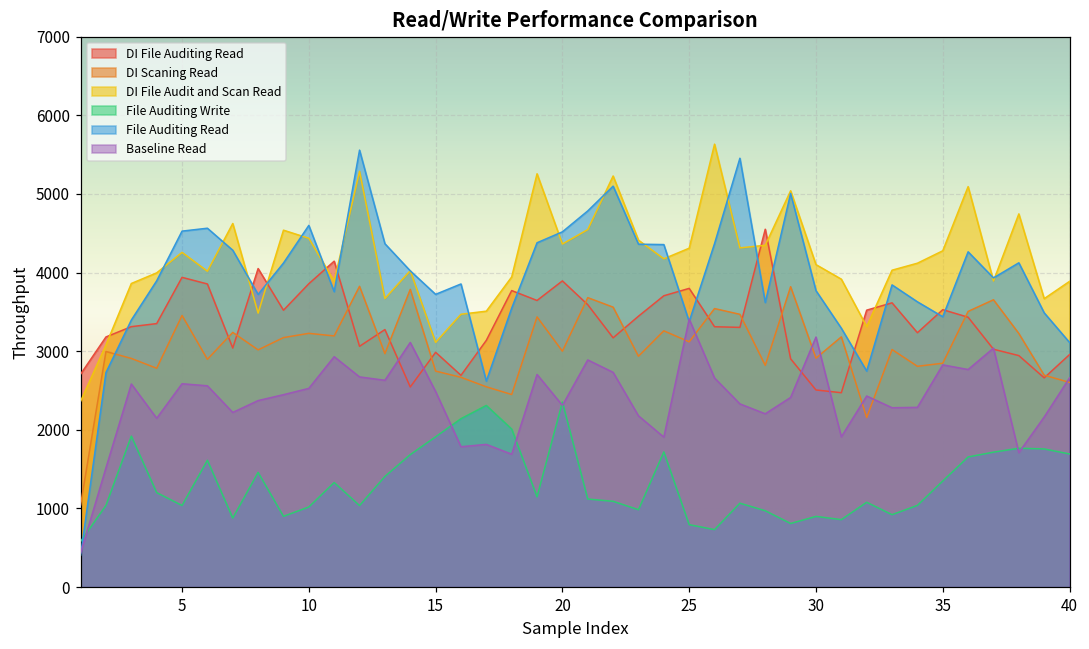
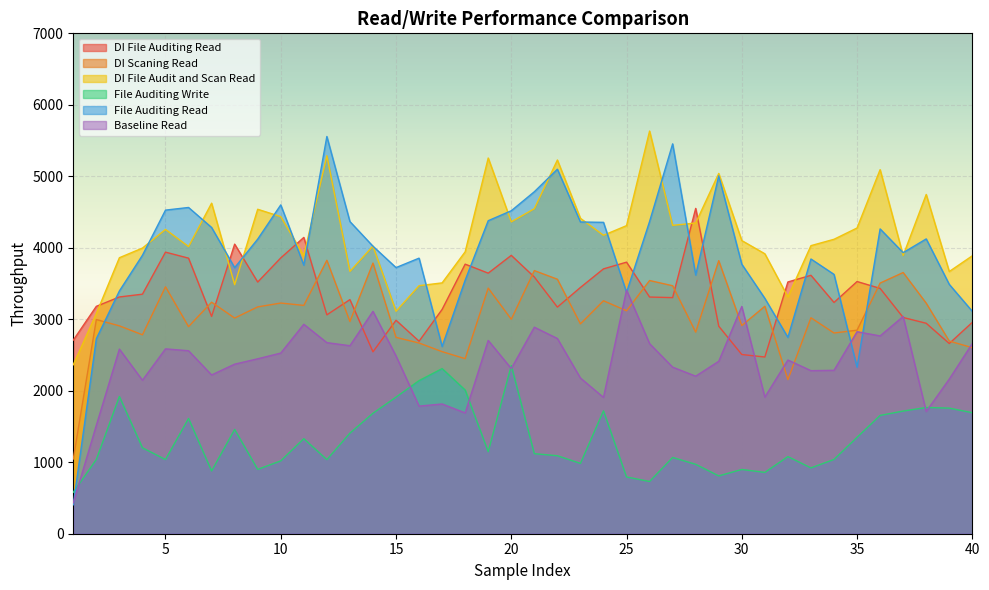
File Auditing Read, 35: 3400 -> 2300
